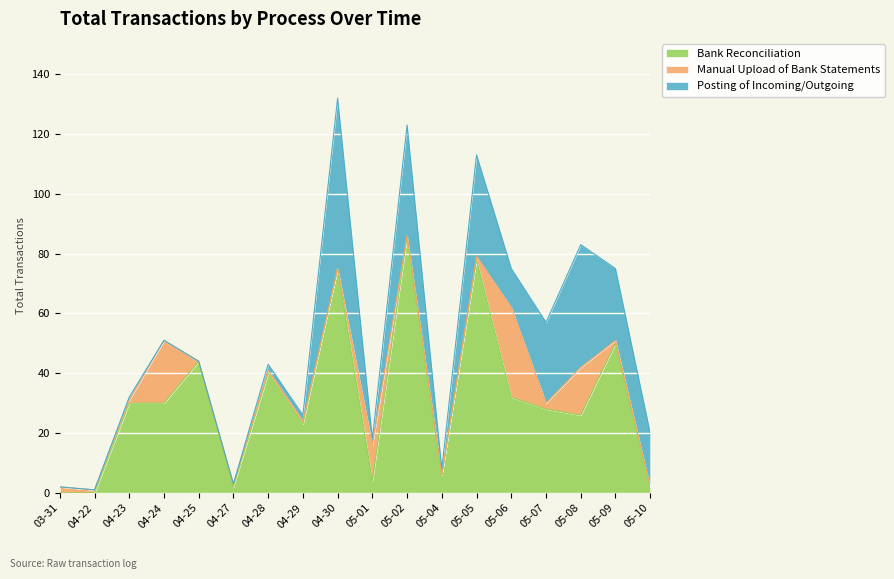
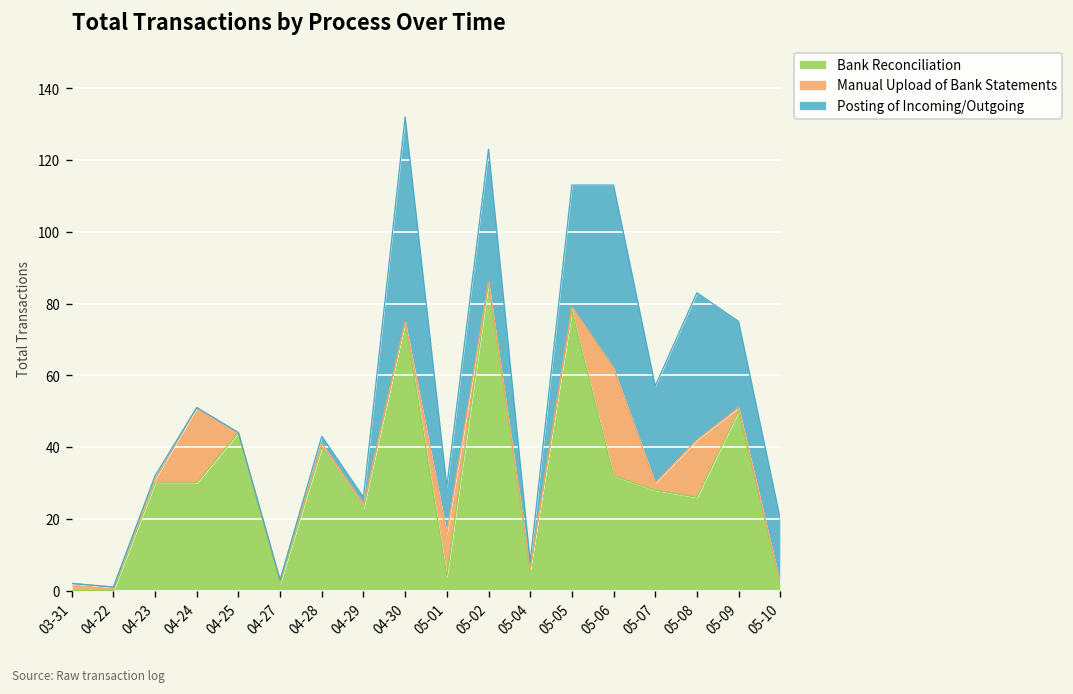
Posting of Incoming/Outgoing, 05-01: 2 -> 13
Posting of Incoming/Outgoing, 05-06: 13 -> 51
